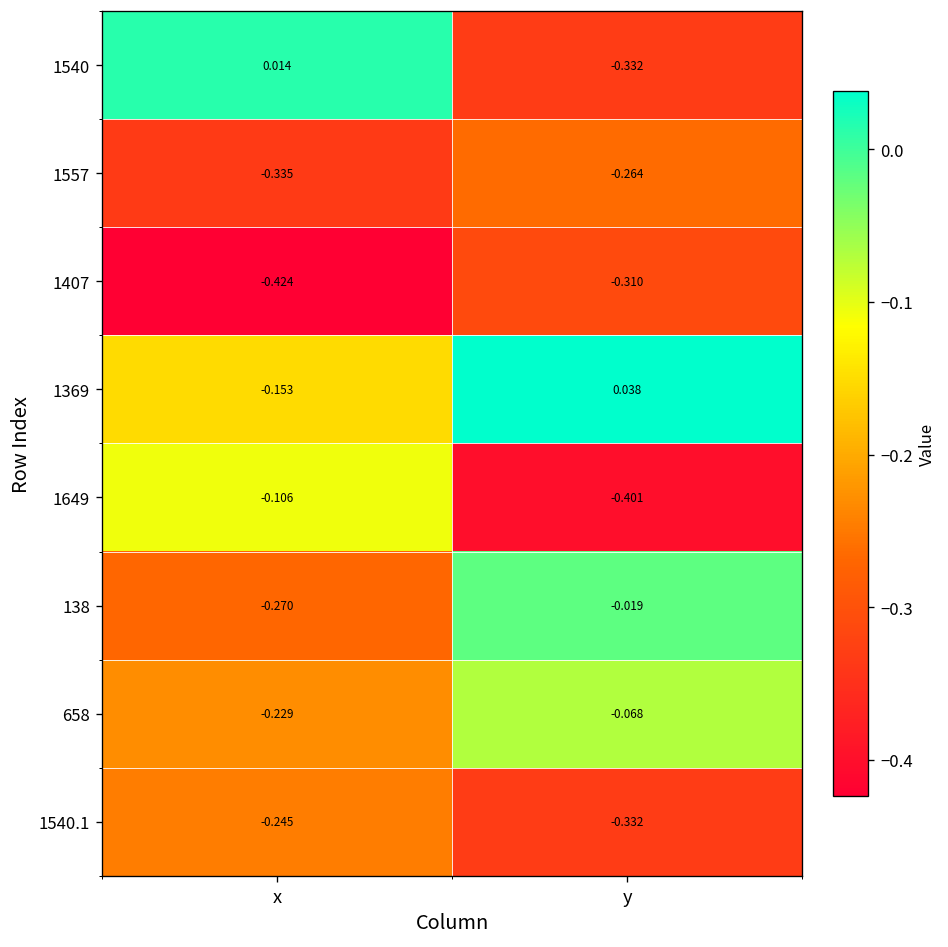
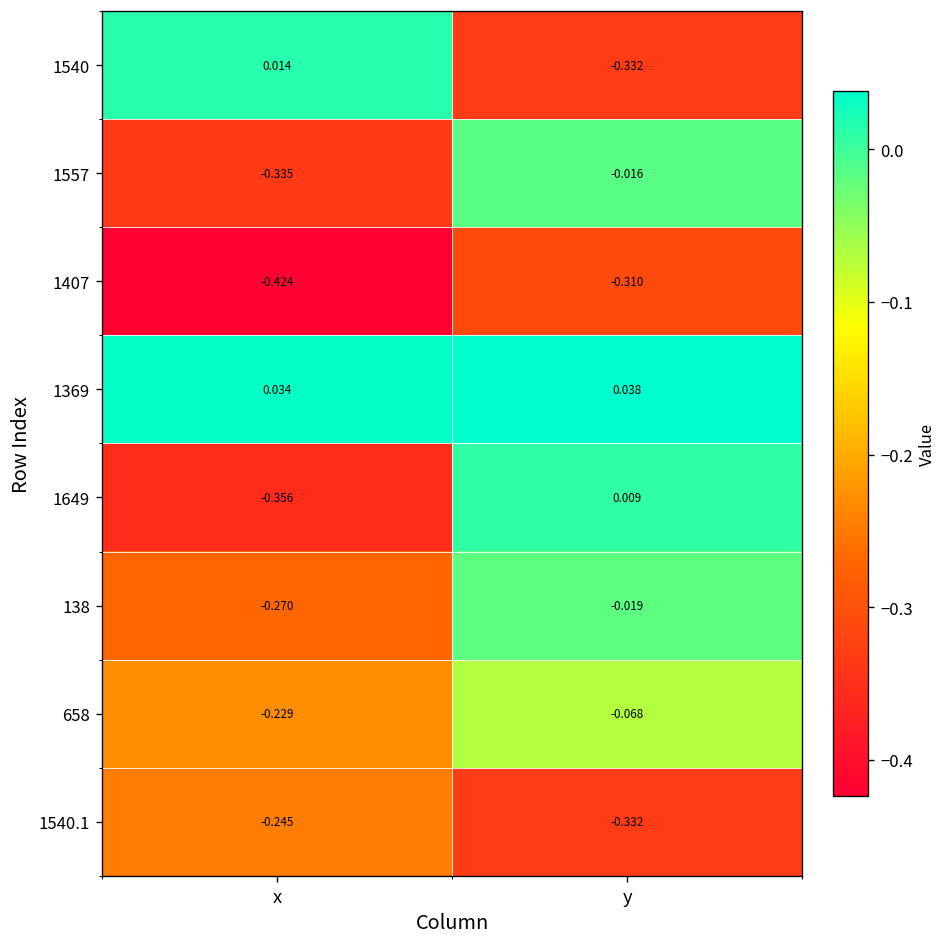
1557, y: -0.264 -> -0.016
1369, x: -0.153 -> 0.034
1649, x: -0.106 -> -0.356
1649, y: -0.401 -> 0.009
